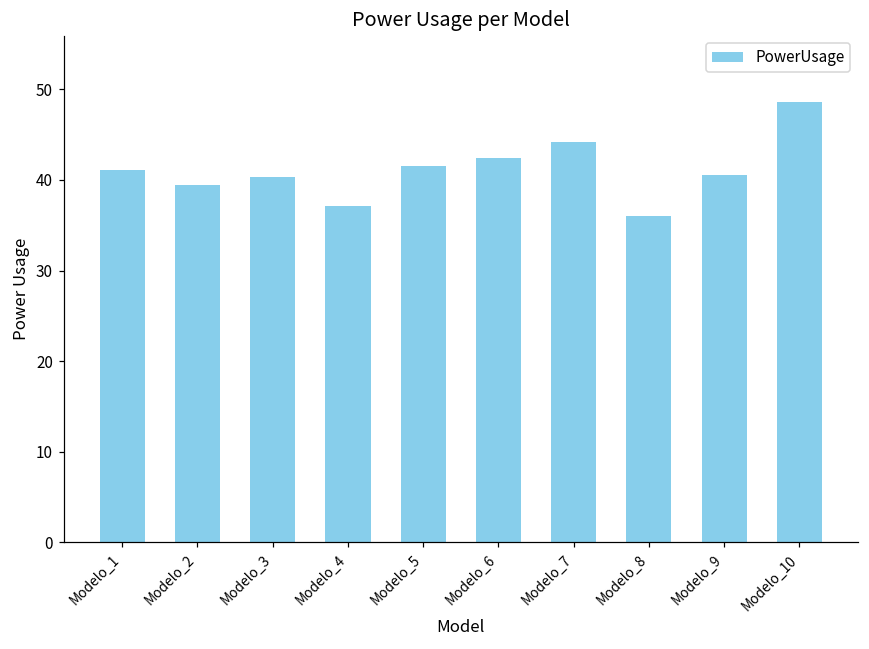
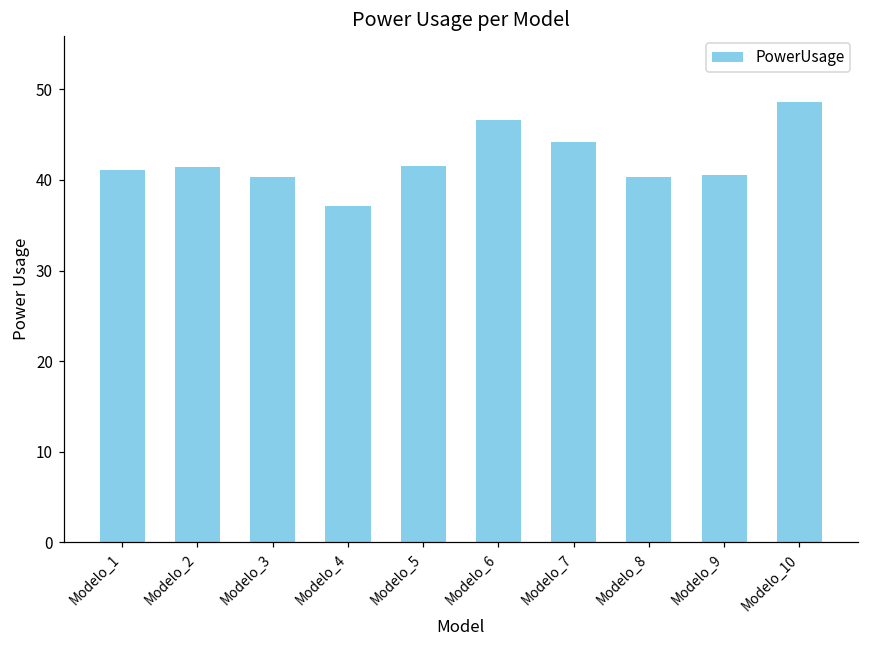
Modelo_2: 39 -> 41
Modelo_6: 42 -> 47
Modelo_8: 36 -> 40
